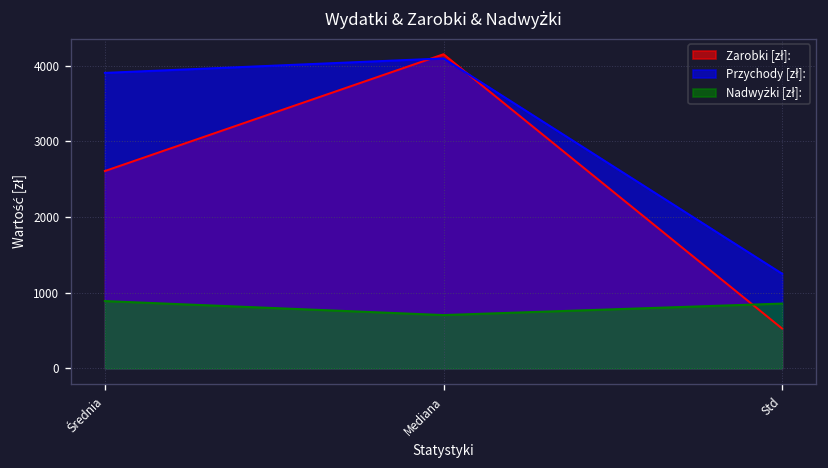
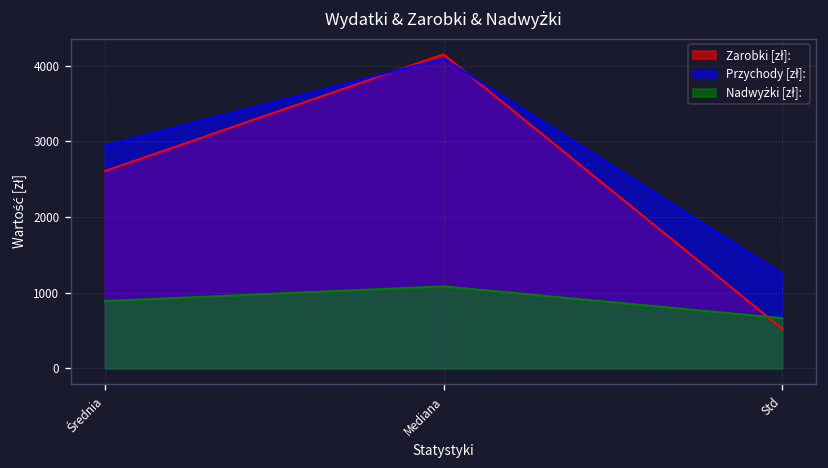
Przychody [zł]:, Średnia: 3900 -> 2900
Nadwyżki [zł]:, Mediana: 700 -> 1100
Nadwyżki [zł]:, Std: 900 -> 700
